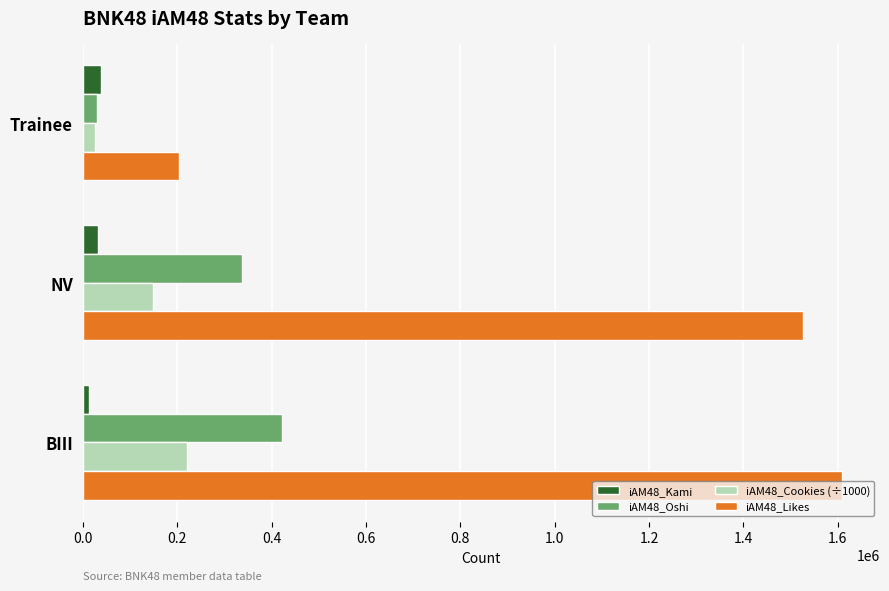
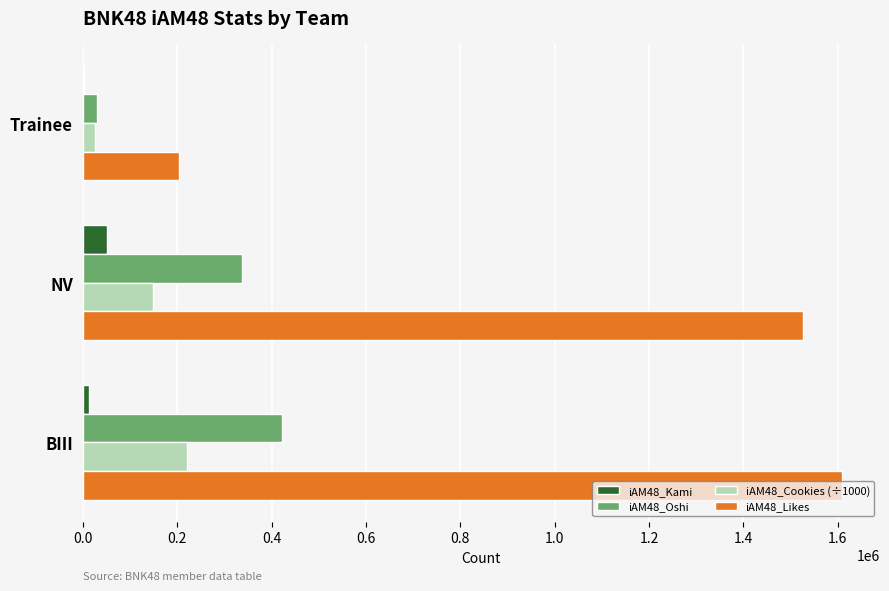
iAM48_Kami, Trainee: 40000 -> 0
iAM48_Kami, NV: 30000 -> 50000
